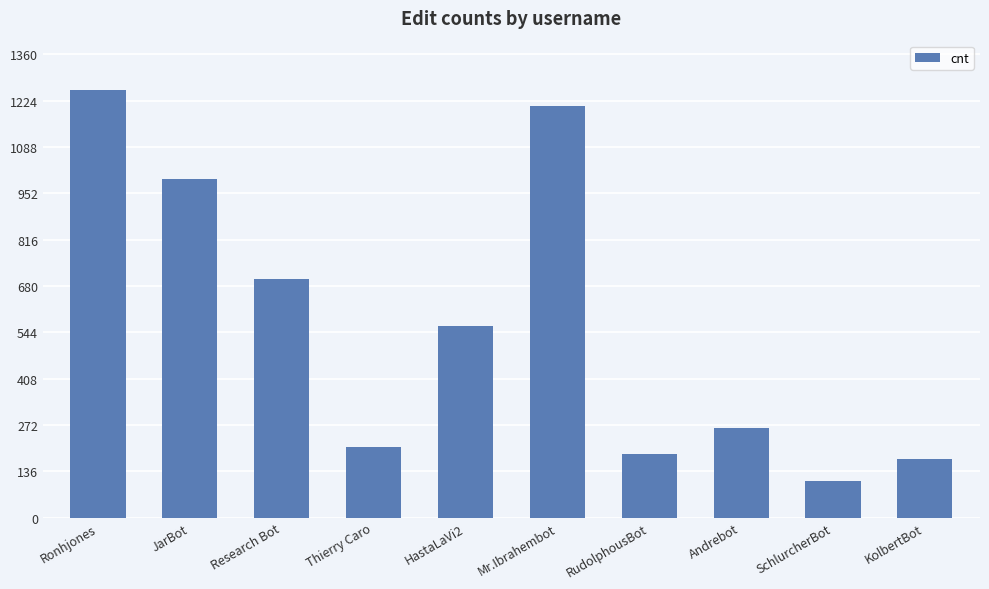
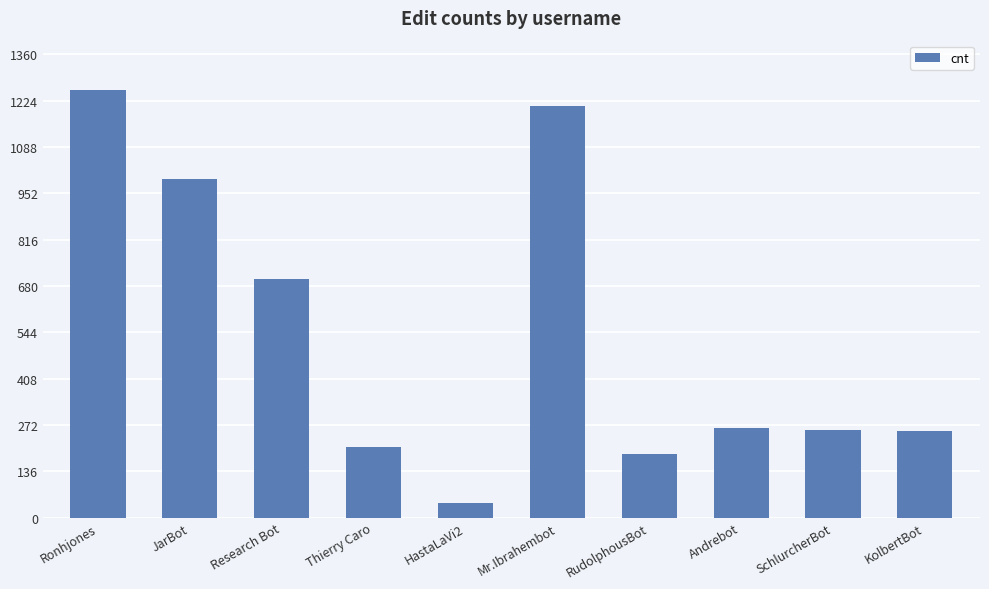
HastaLaVi2: 560 -> 40
SchlurcherBot: 110 -> 260
KolbertBot: 170 -> 260
